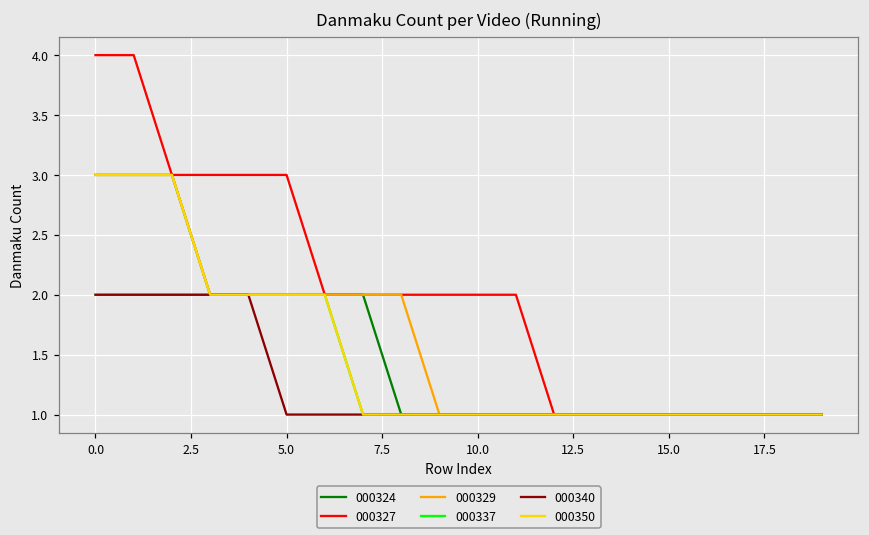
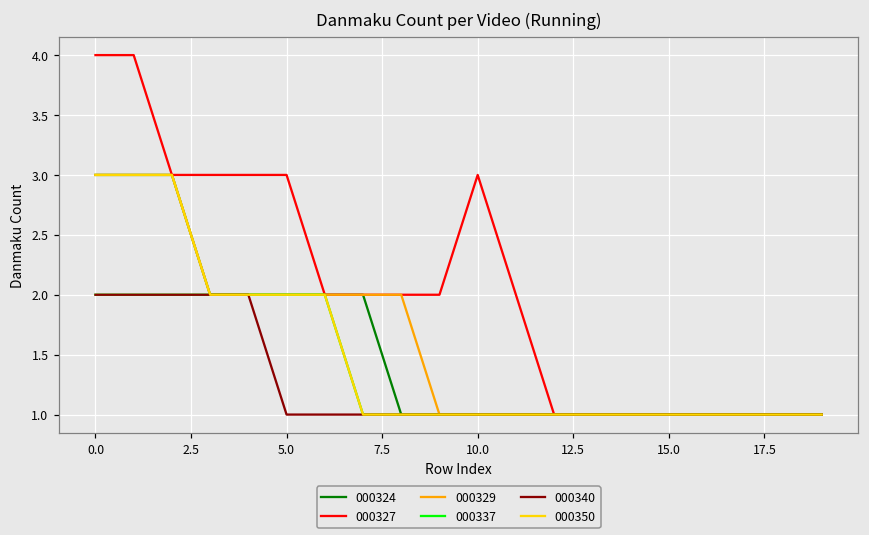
000327, 10.0: 2 -> 3
